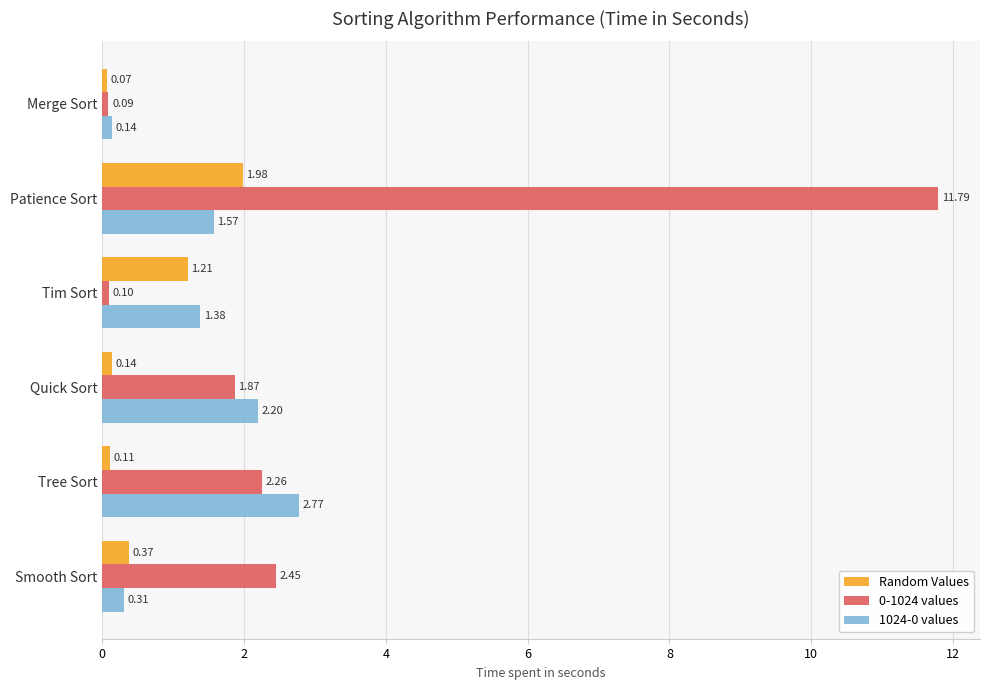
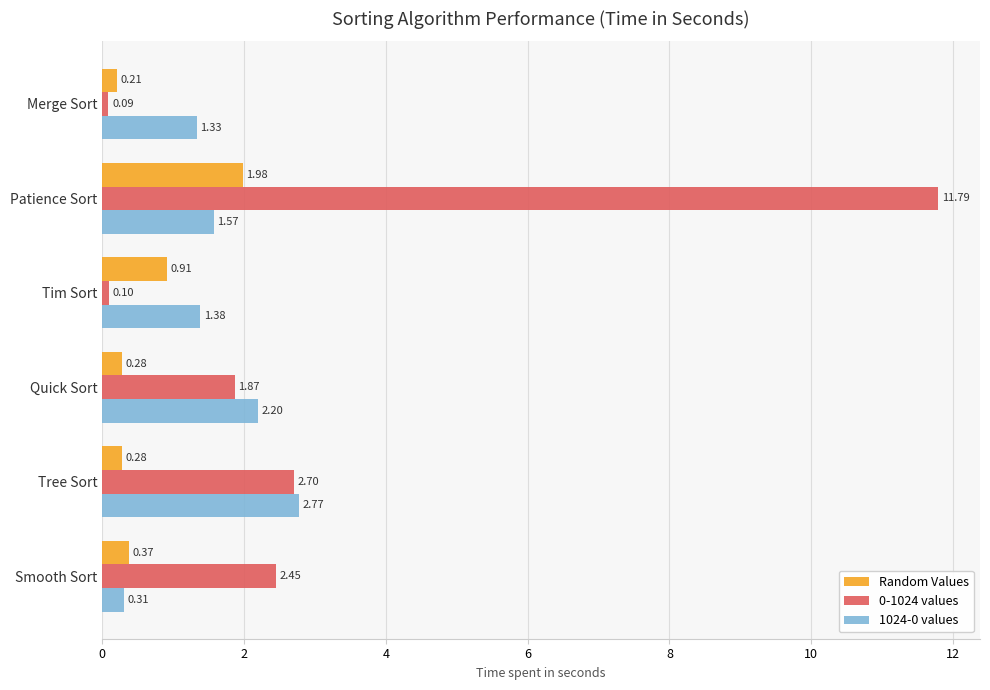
Random Values, Merge Sort: 0.07 -> 0.21
1024-0 values, Merge Sort: 0.14 -> 1.33
Random Values, Tim Sort: 1.21 -> 0.91
Random Values, Quick Sort: 0.14 -> 0.28
Random Values, Tree Sort: 0.11 -> 0.28
0-1024 values, Tree Sort: 2.26 -> 2.70
